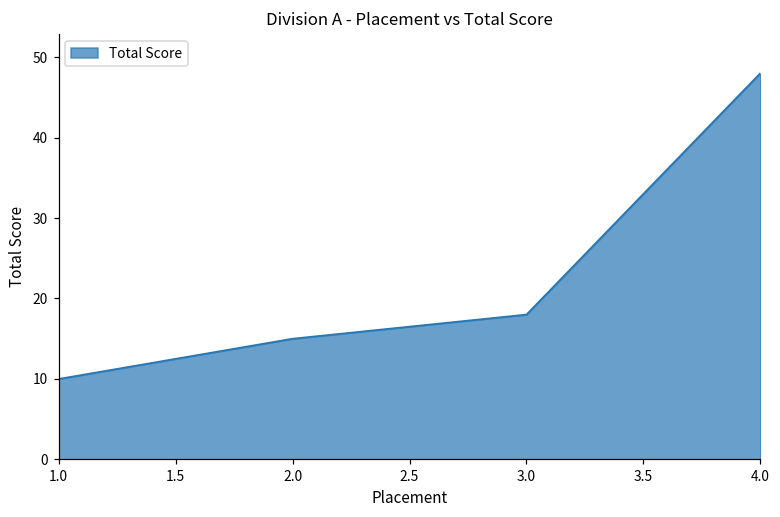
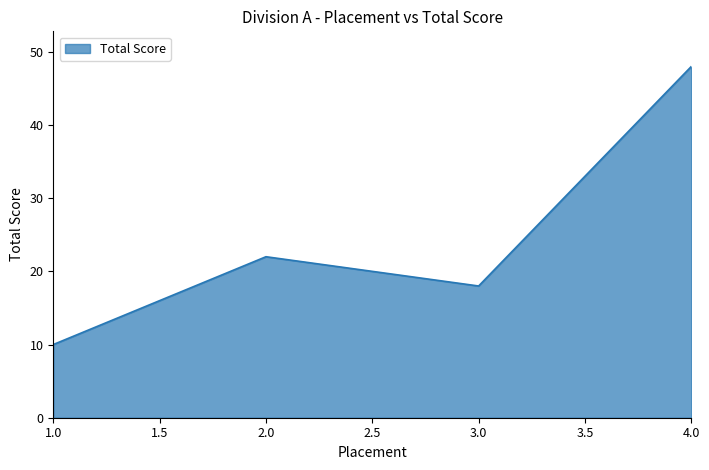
2.0: 15 -> 22
